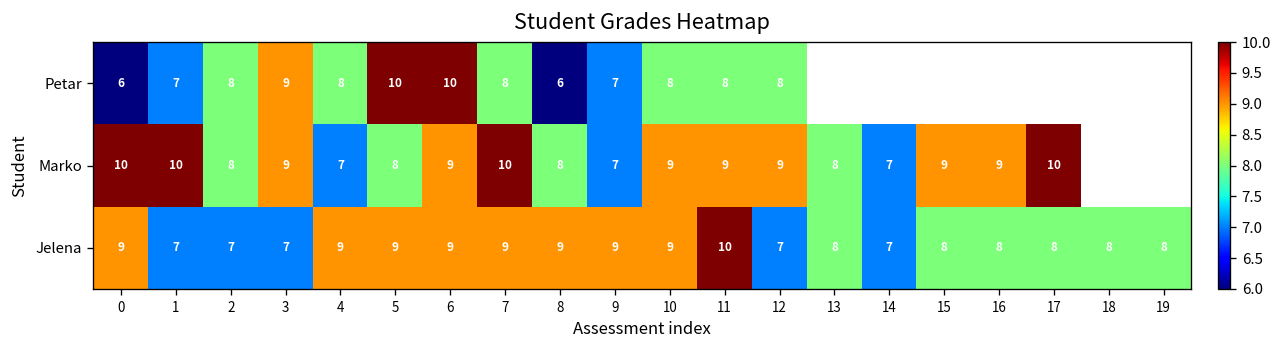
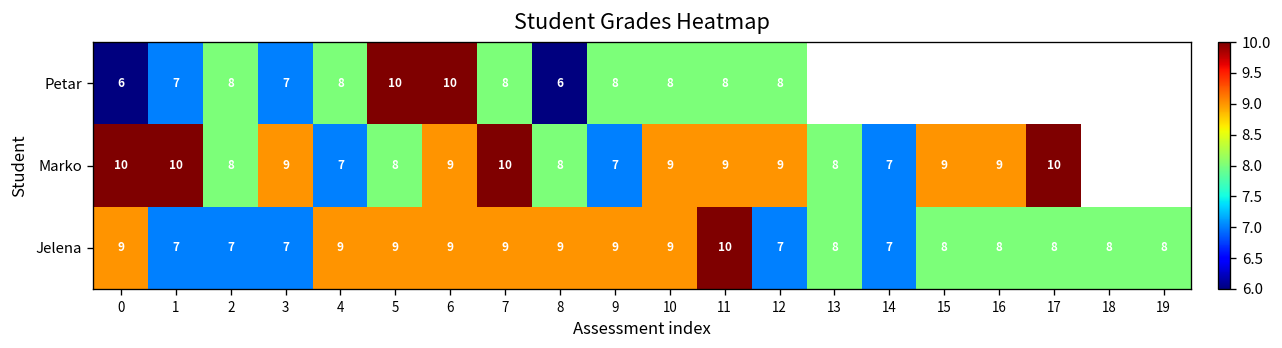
Petar, 3: 9 -> 7
Petar, 9: 7 -> 8
